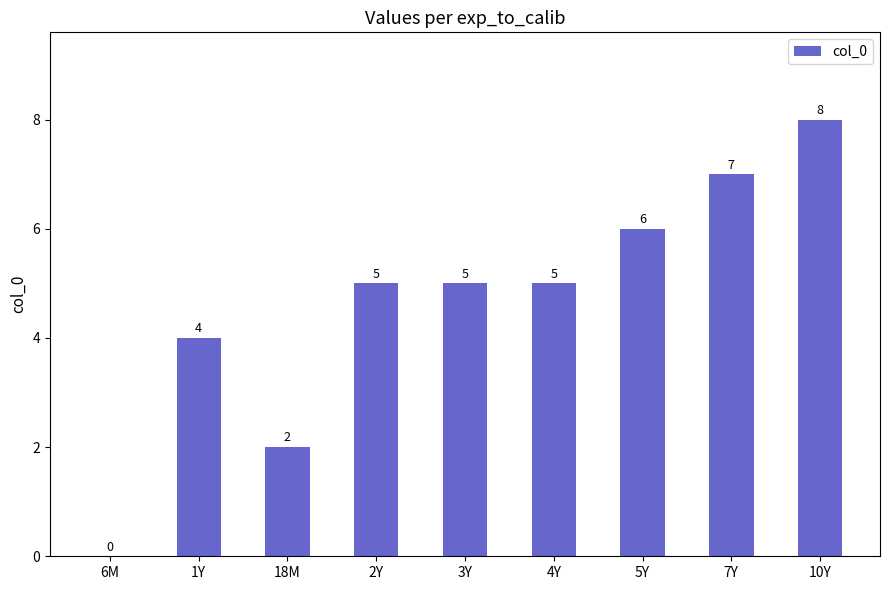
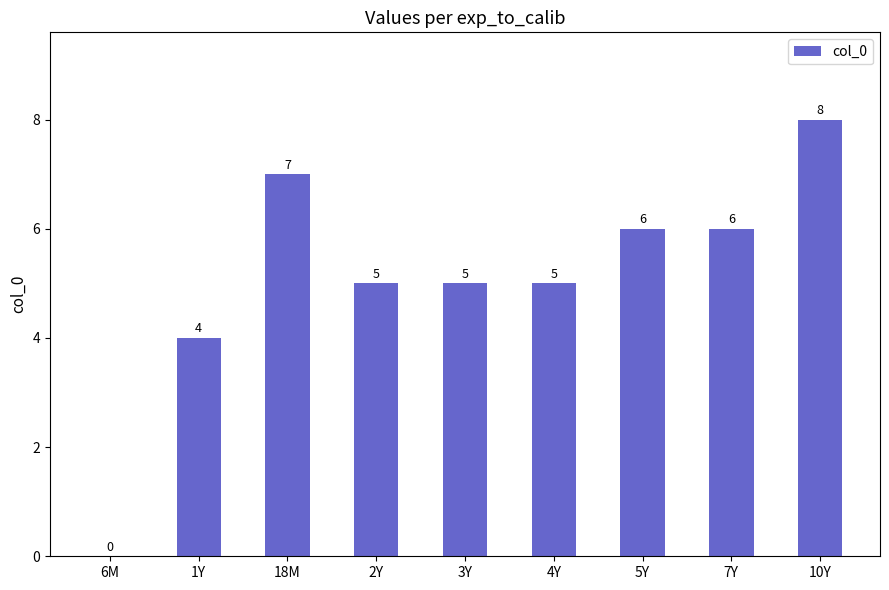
18M: 2 -> 7
7Y: 7 -> 6
